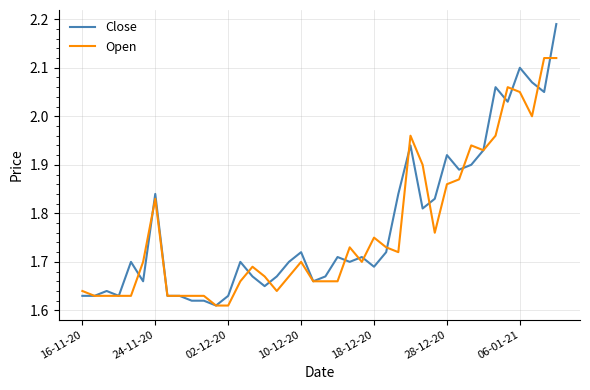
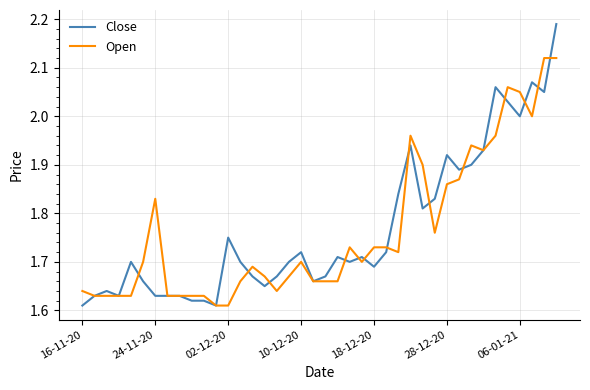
Close, 16-11-20: 1.63 -> 1.61
Close, 24-11-20: 1.84 -> 1.63
Close, 02-12-20: 1.63 -> 1.75
Open, 18-12-20: 1.75 -> 1.73
Close, 06-01-21: 2.1 -> 2.0
